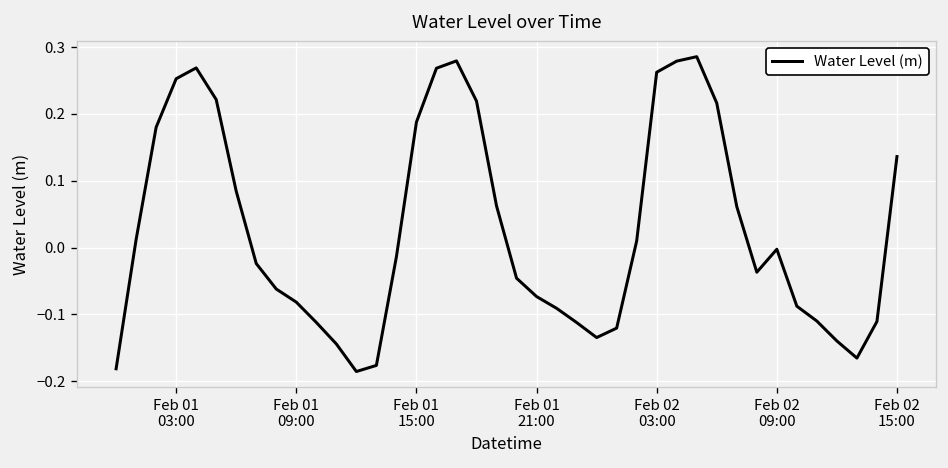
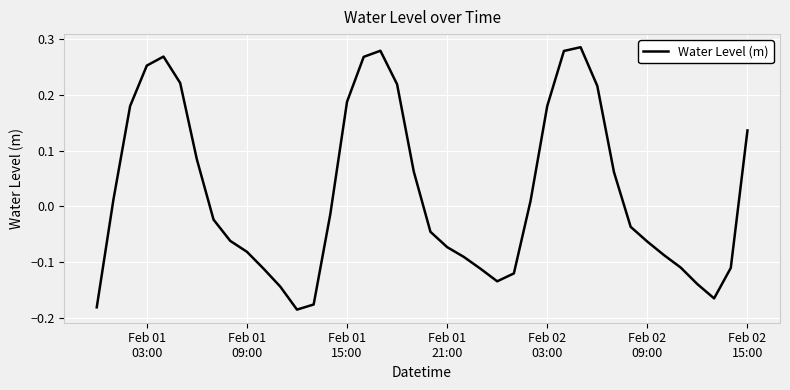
Feb 02 03:00: 0.26 -> 0.18
Feb 02 09:00: 0.00 -> -0.06
